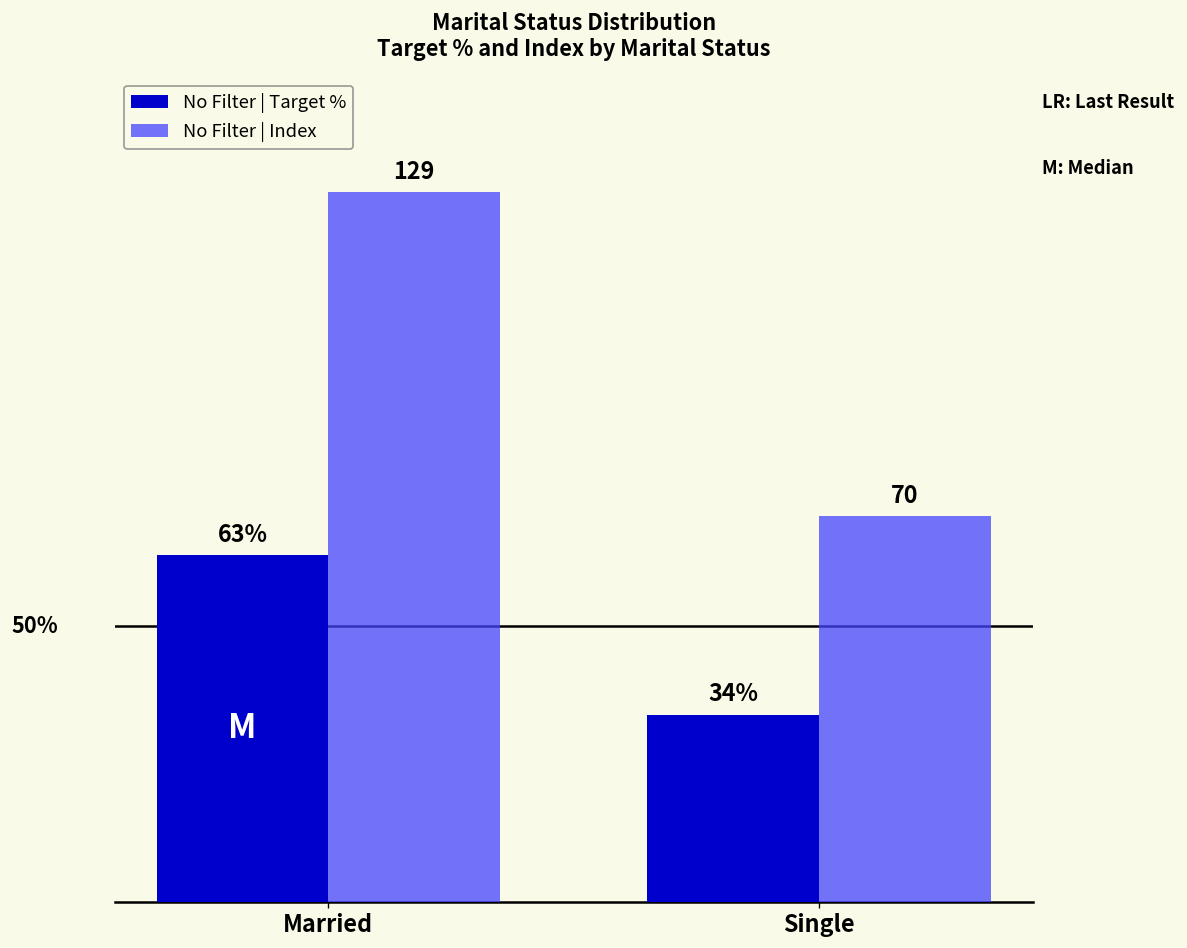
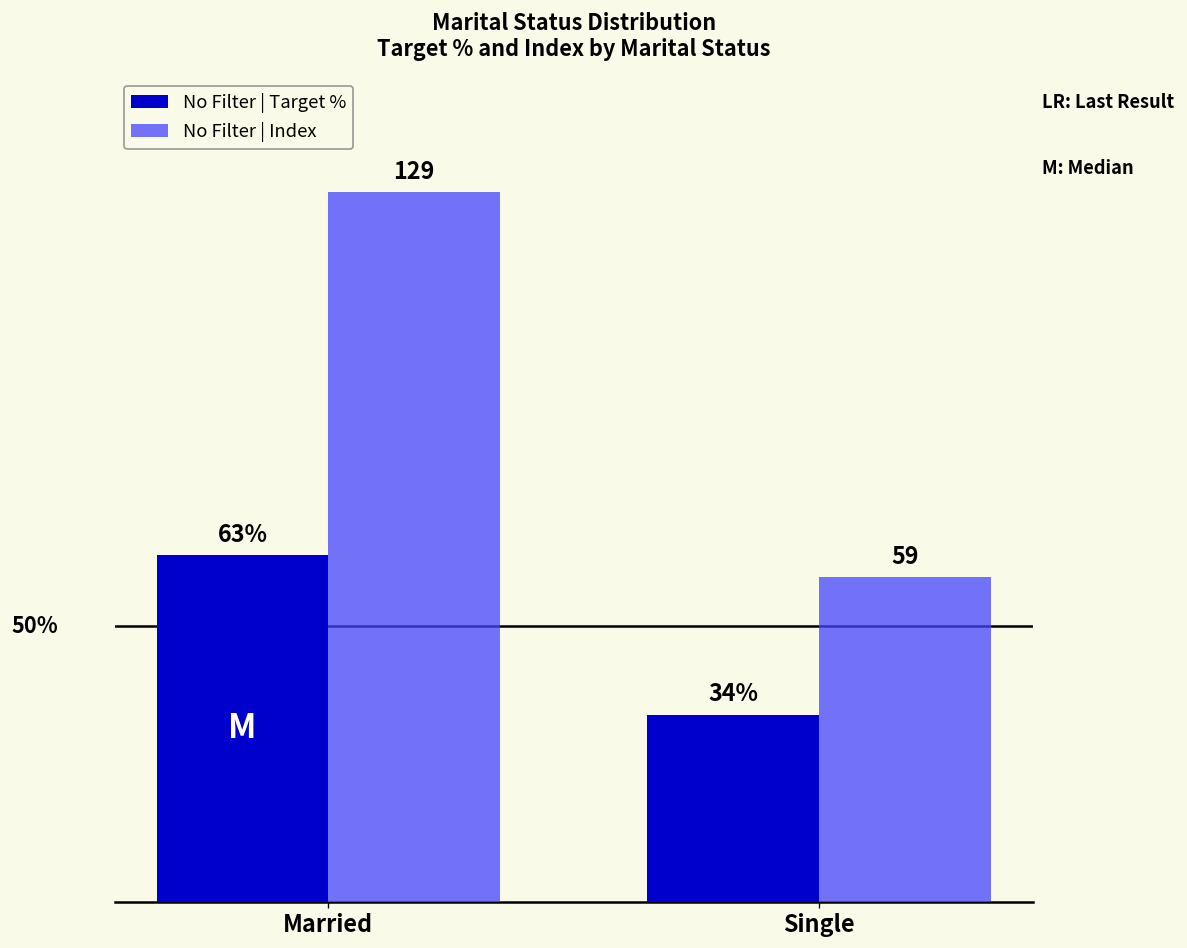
No Filter | Index, Single: 70 -> 59
